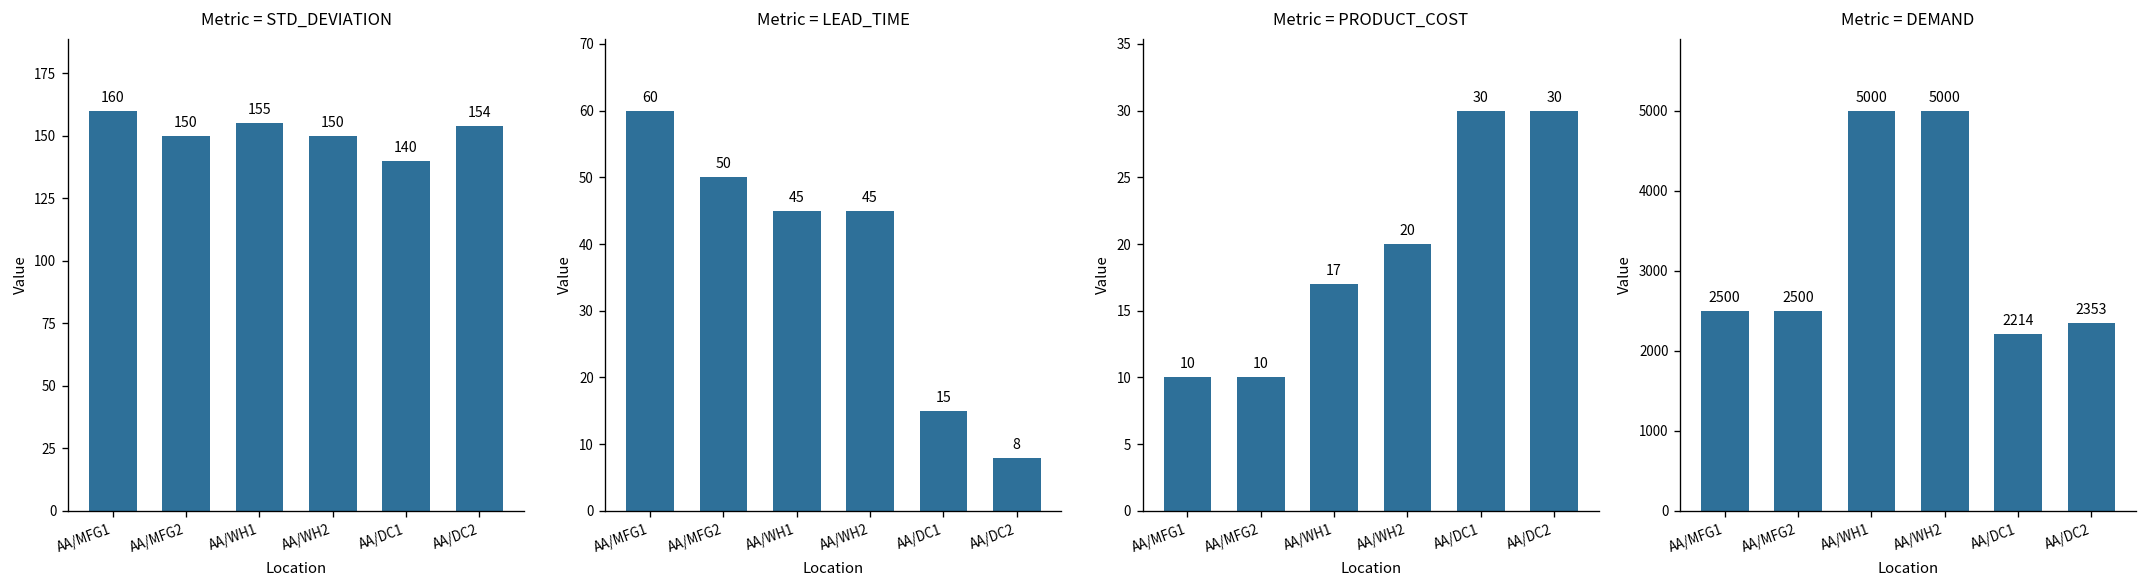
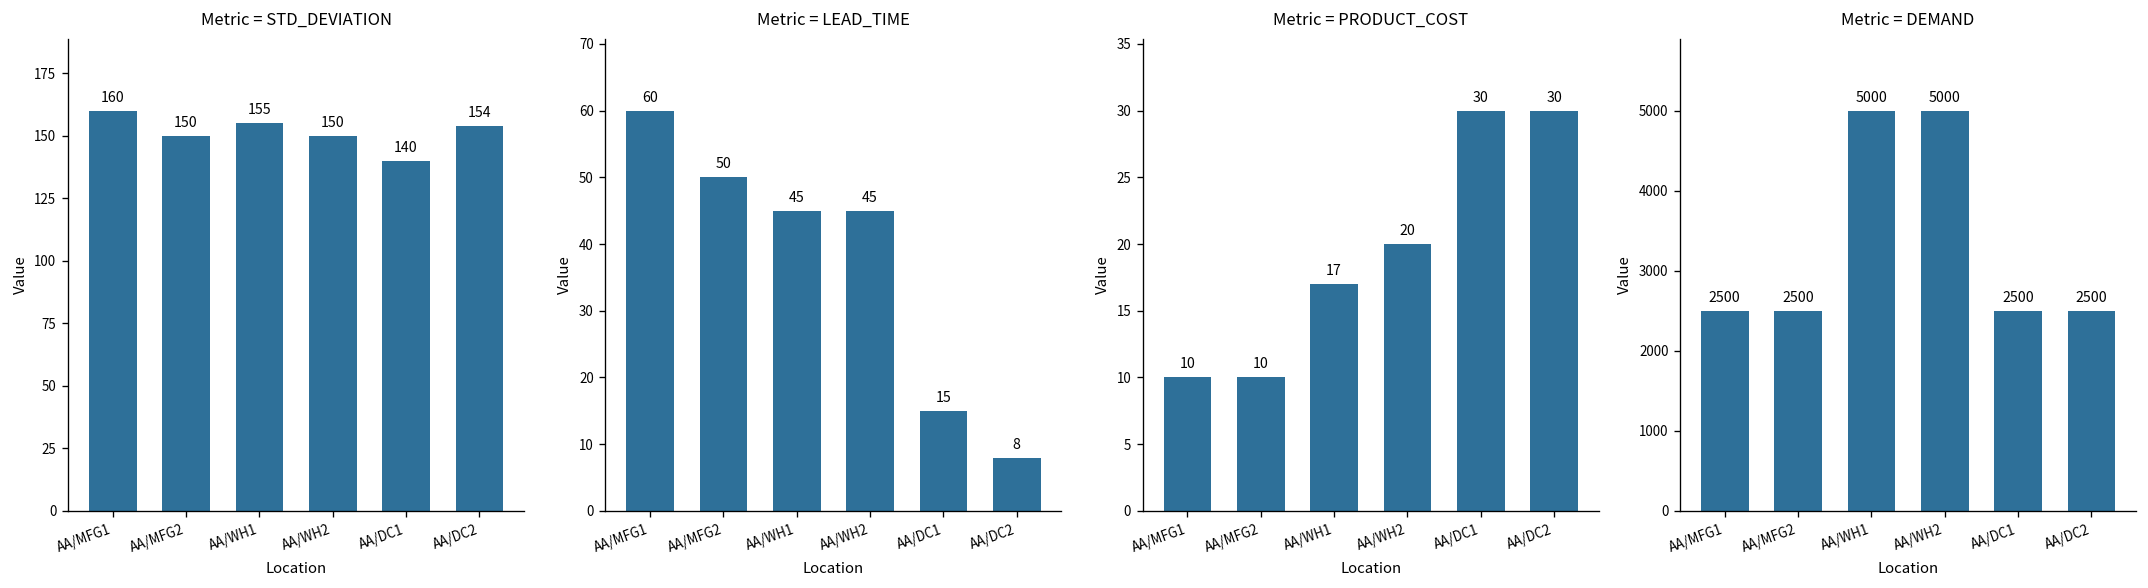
Metric = DEMAND, AA/DC1: 2214 -> 2500
Metric = DEMAND, AA/DC2: 2353 -> 2500
